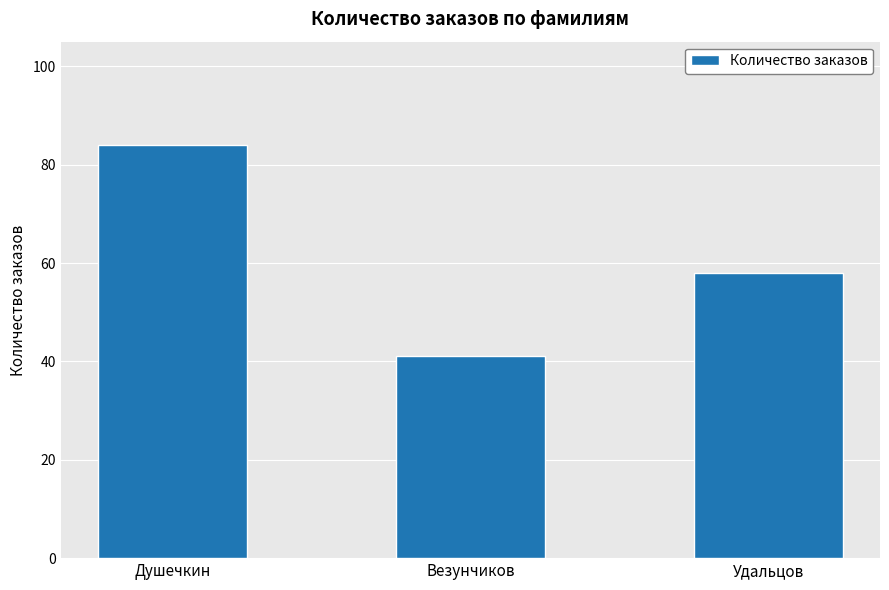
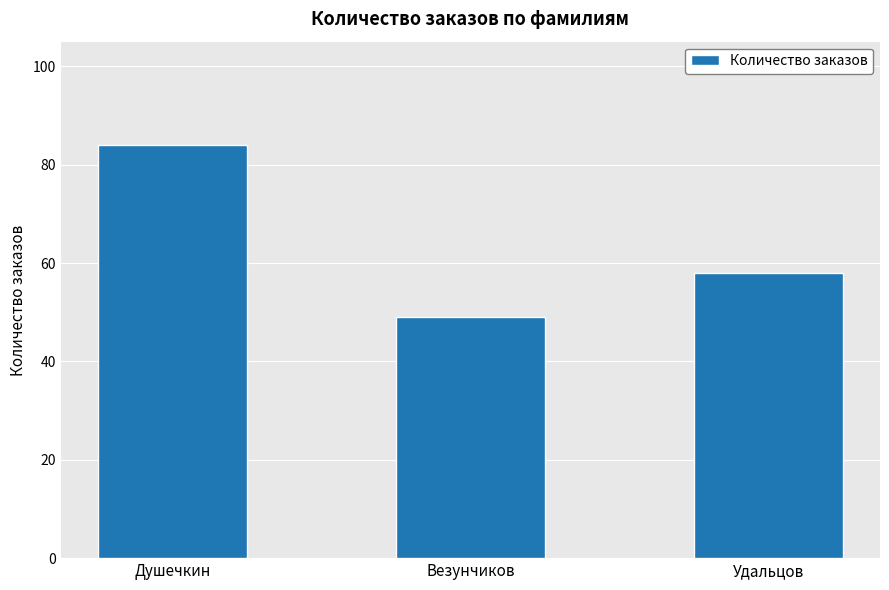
Везунчиков: 41 -> 49
